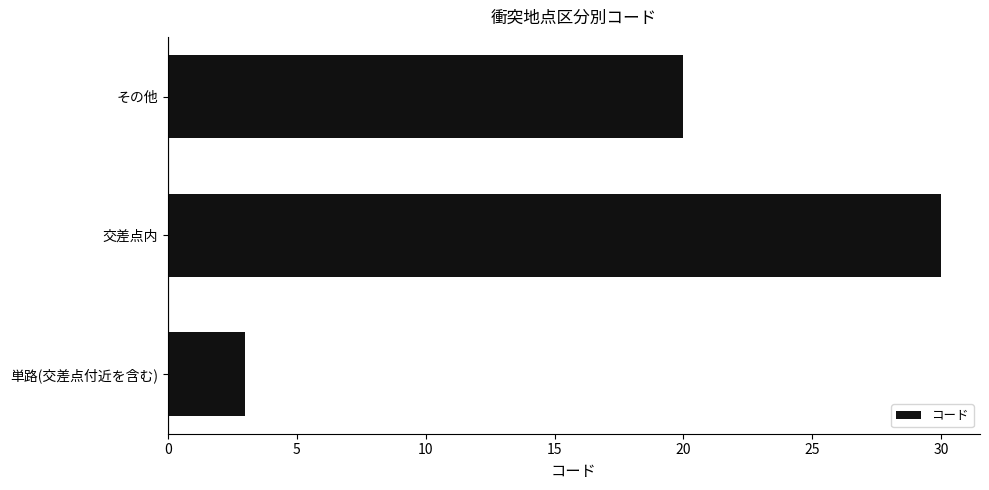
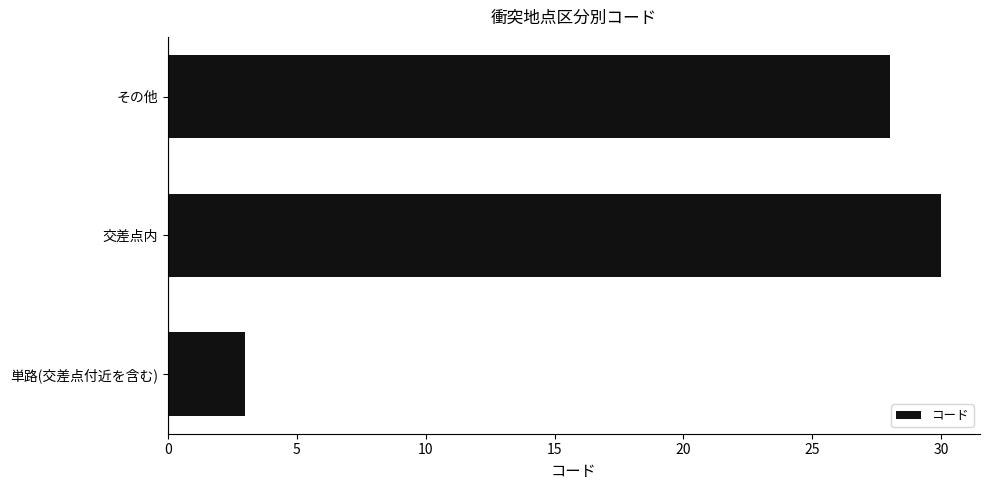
その他: 20 -> 28
